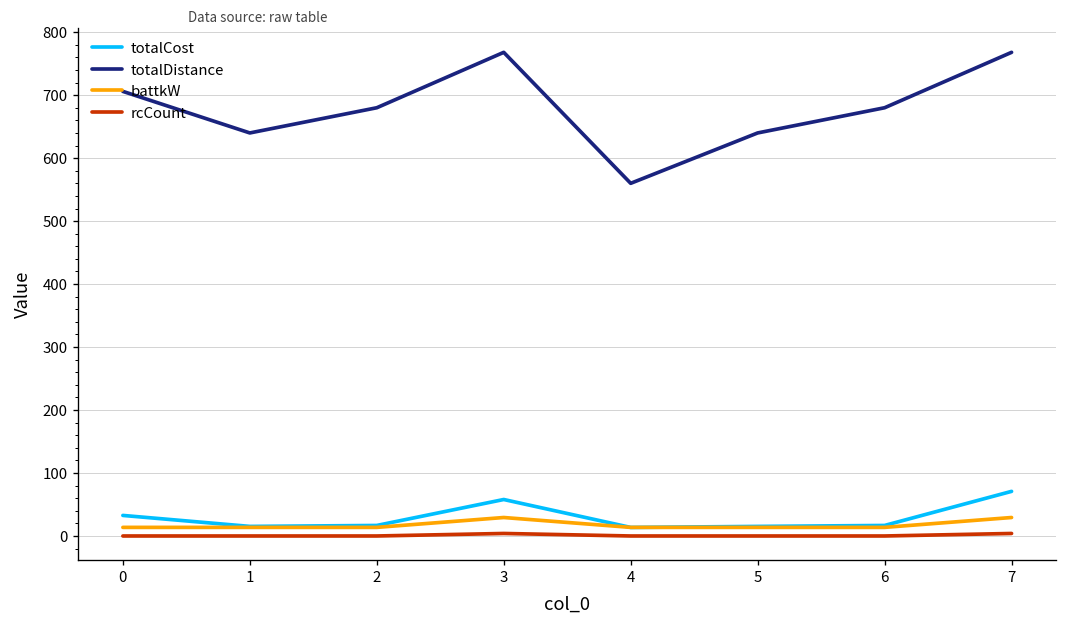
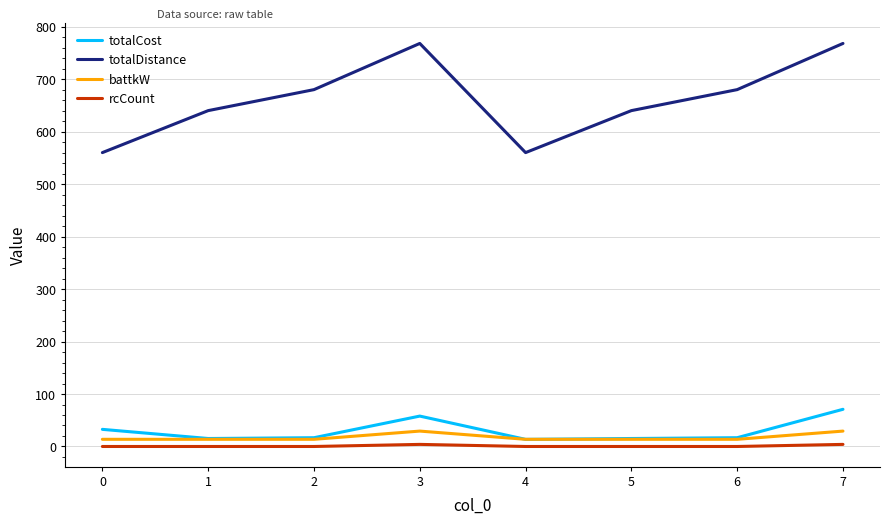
totalDistance, 0: 710 -> 560
